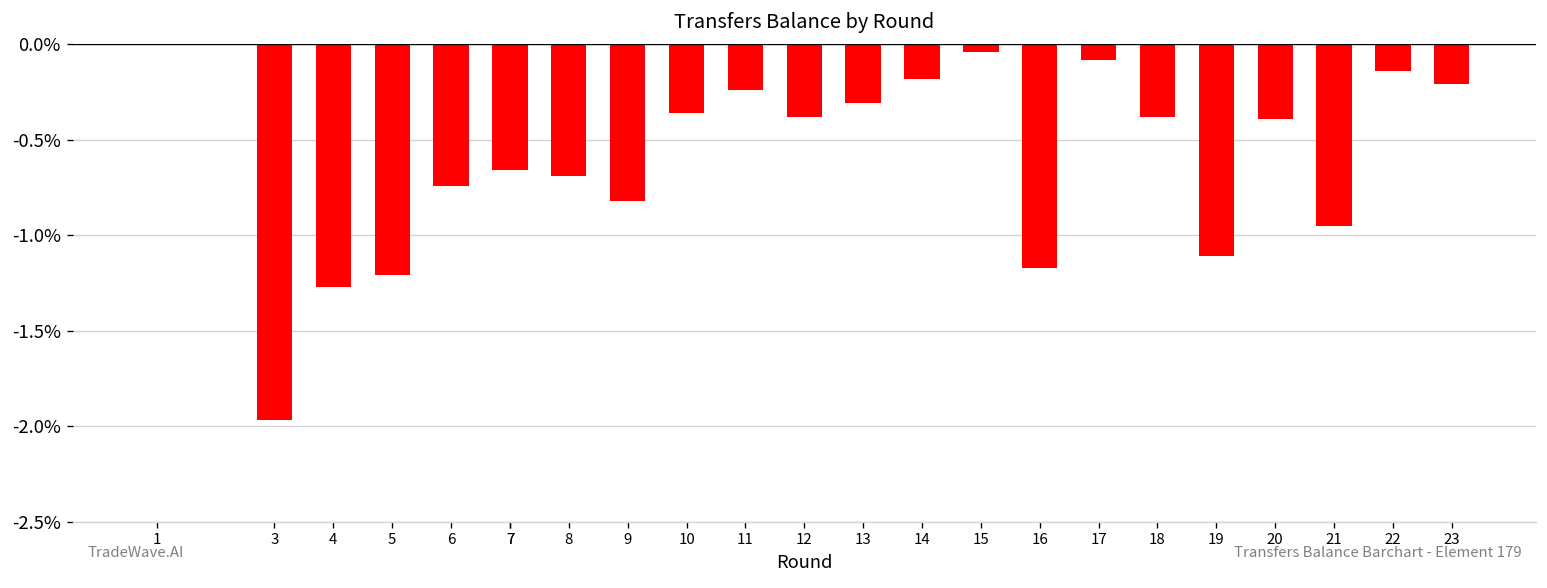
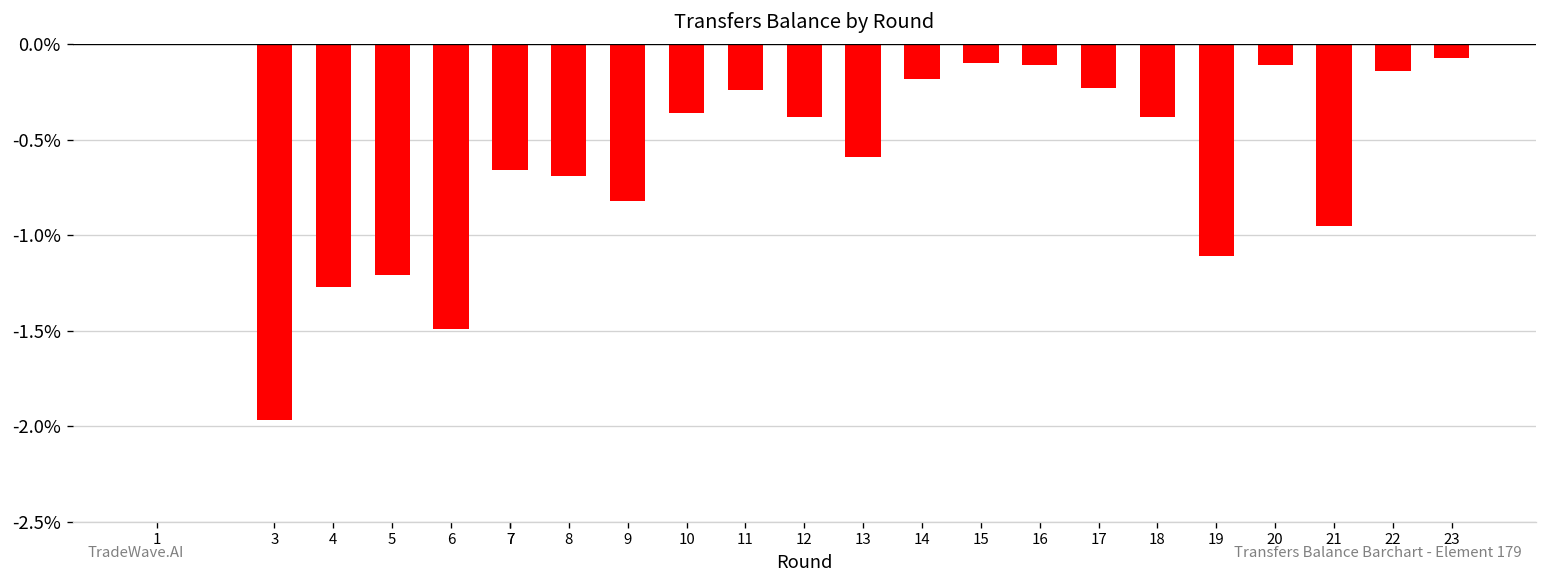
6: -0.74% -> -1.49%
13: -0.31% -> -0.59%
15: -0.04% -> -0.10%
16: -1.17% -> -0.11%
17: -0.08% -> -0.23%
20: -0.39% -> -0.11%
23: -0.21% -> -0.07%
